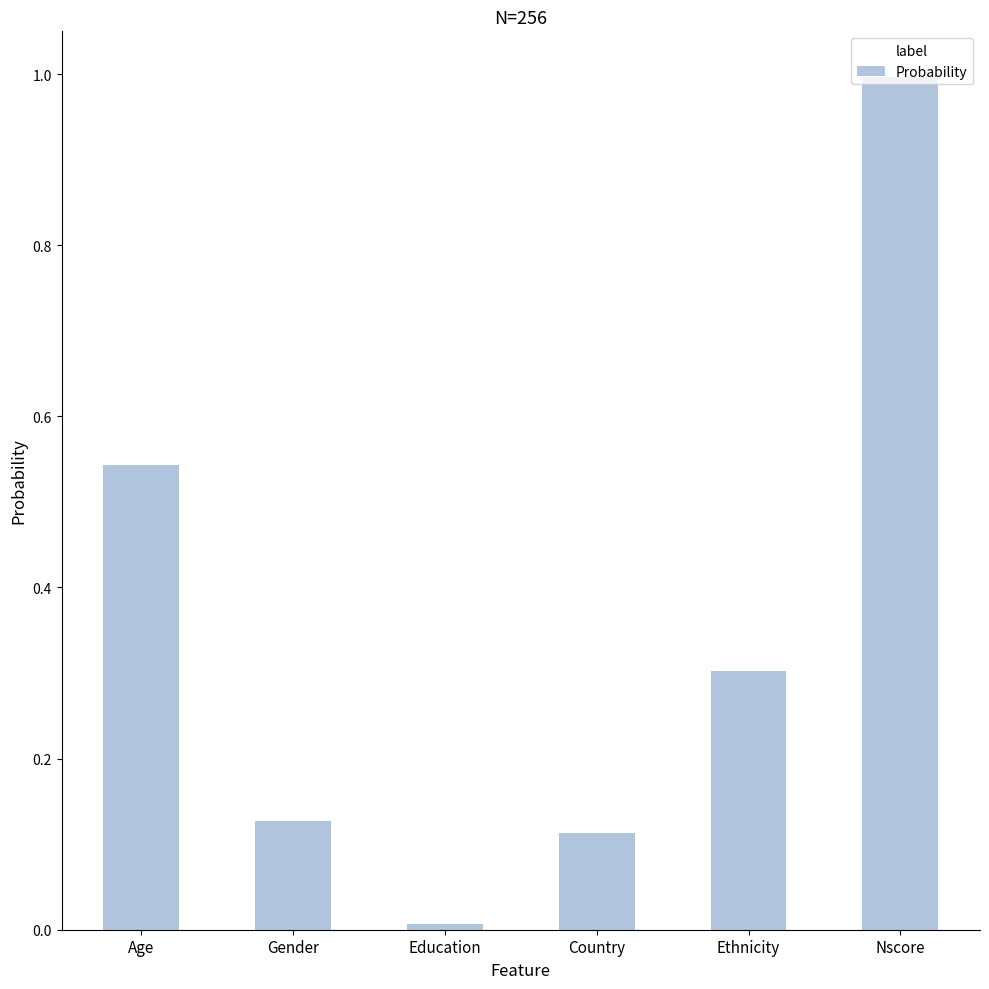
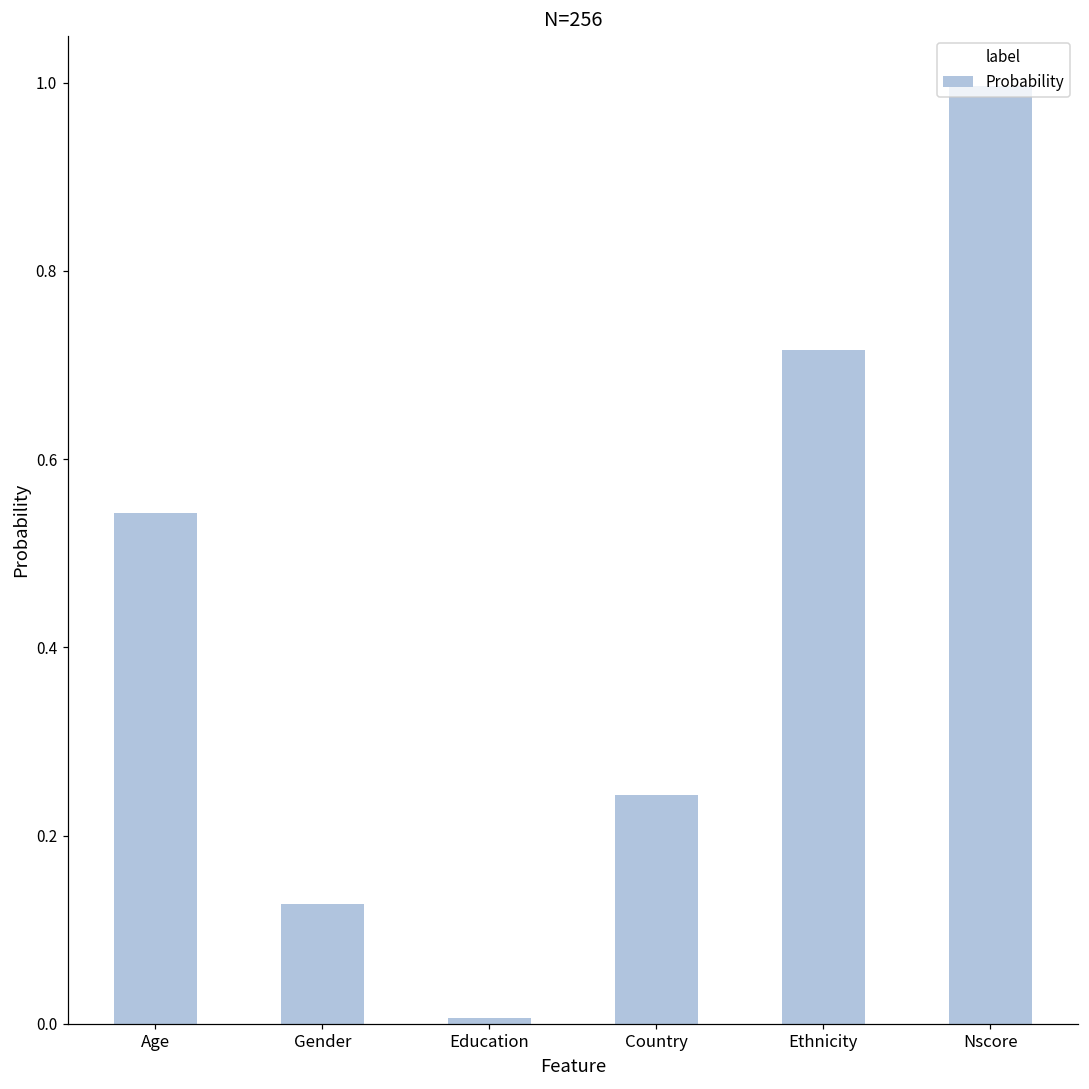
Country: 0.11 -> 0.24
Ethnicity: 0.30 -> 0.72
